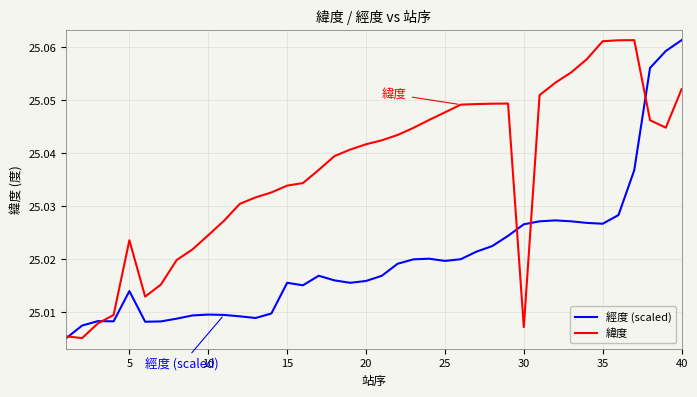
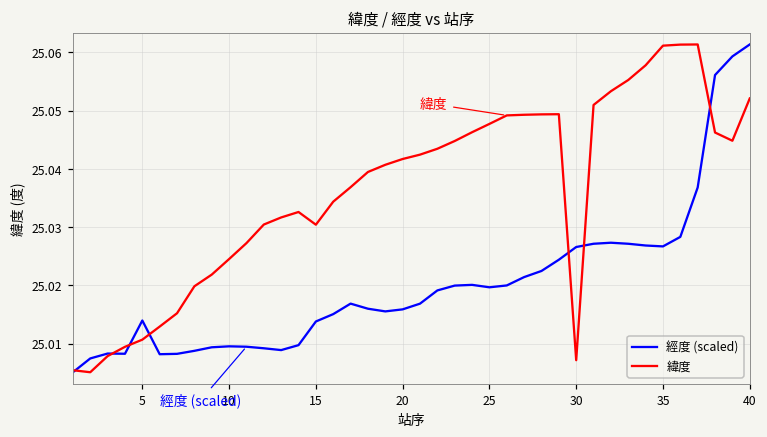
緯度, 5: 25.024 -> 25.011
經度 (scaled), 15: 25.016 -> 25.014
緯度, 15: 25.034 -> 25.030
